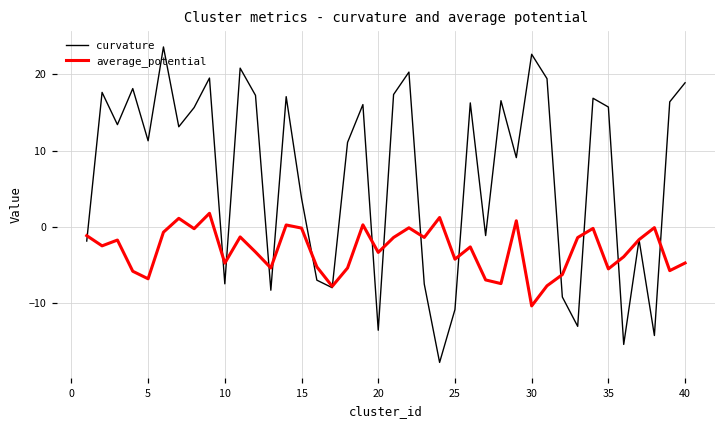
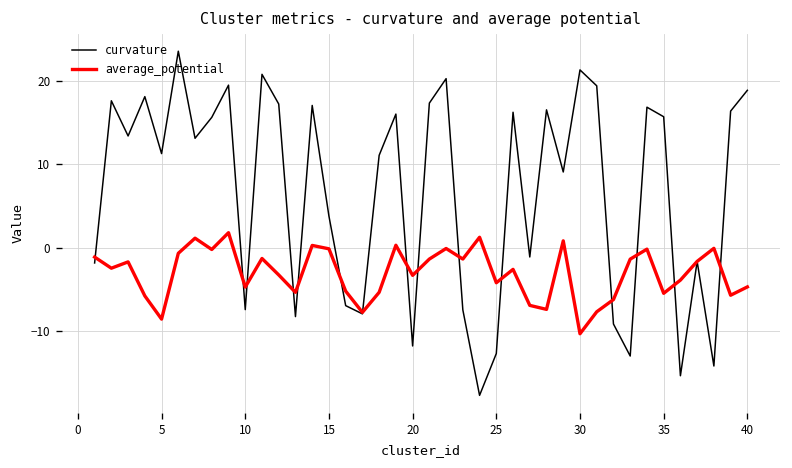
average_potential, 5: -7 -> -9
curvature, 20: -14 -> -12
curvature, 25: -11 -> -13
curvature, 30: 23 -> 21
